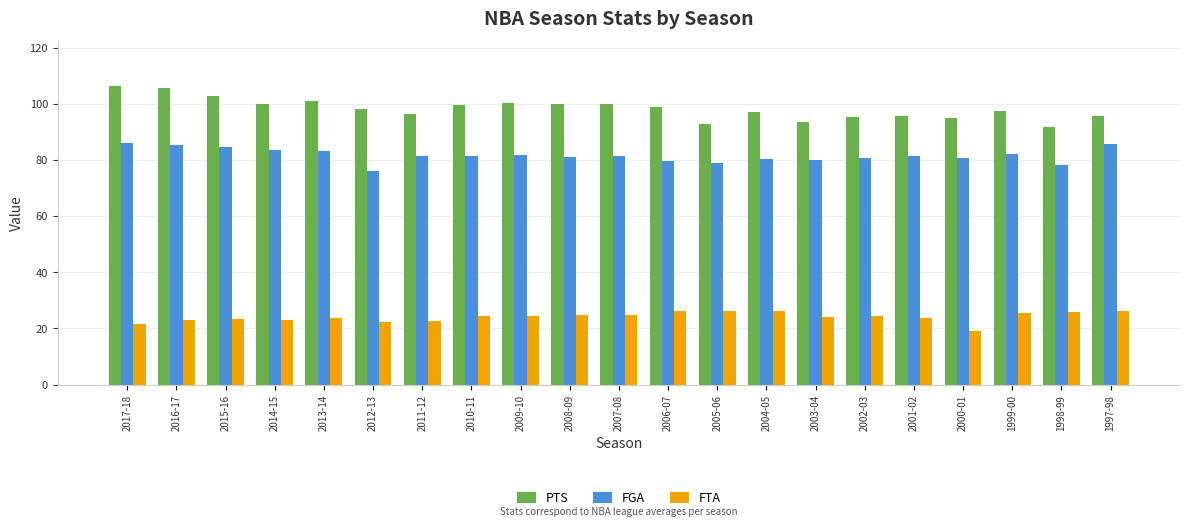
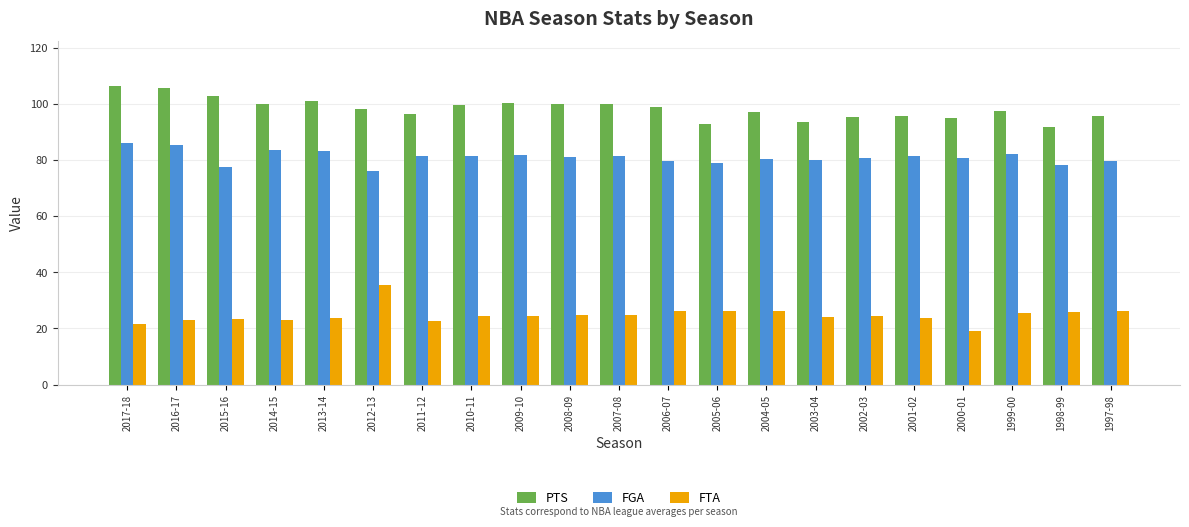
FGA, 2015-16: 85 -> 78
FTA, 2012-13: 22 -> 35
FGA, 1997-98: 86 -> 80
